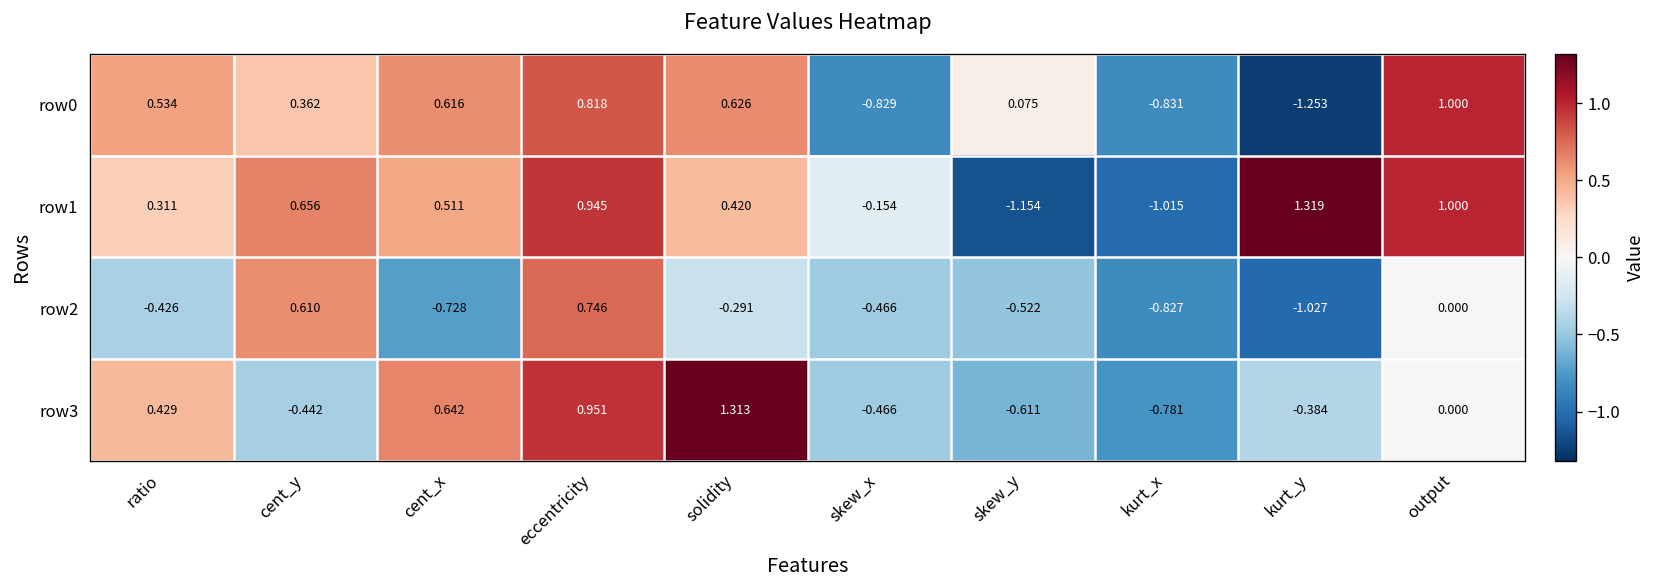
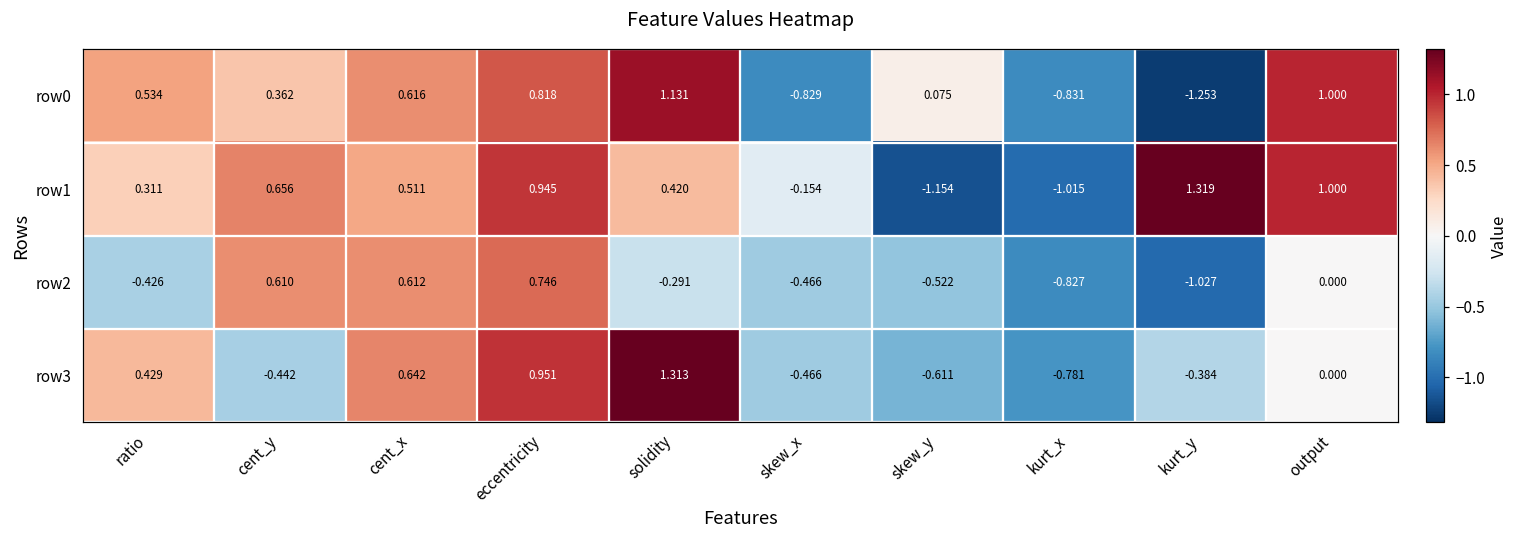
row0, solidity: 0.626 -> 1.131
row2, cent_x: -0.728 -> 0.612
